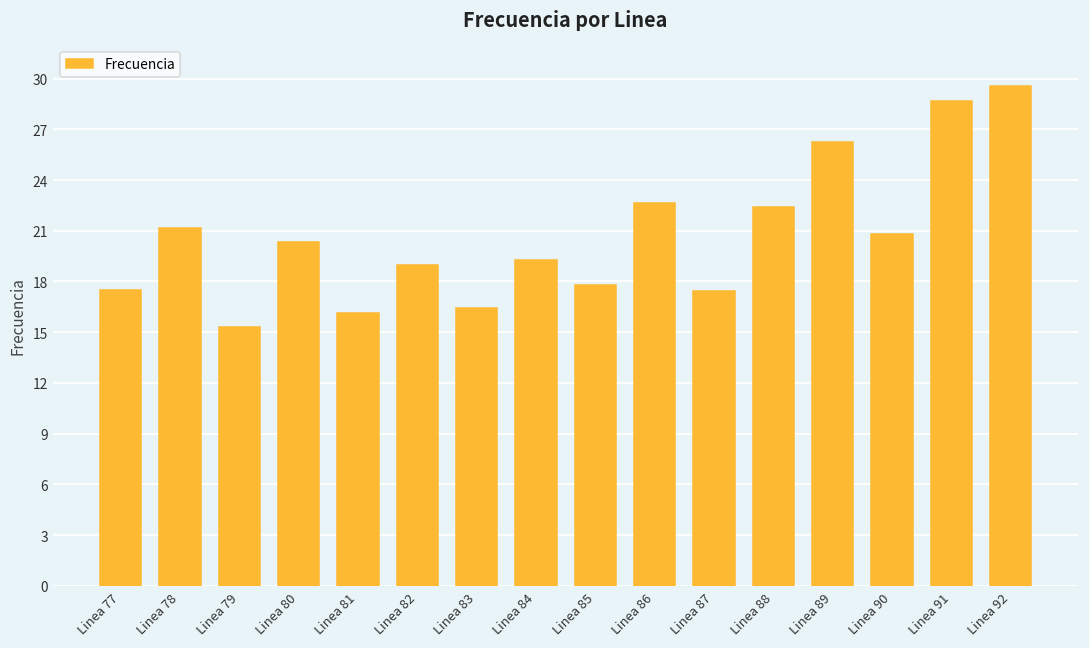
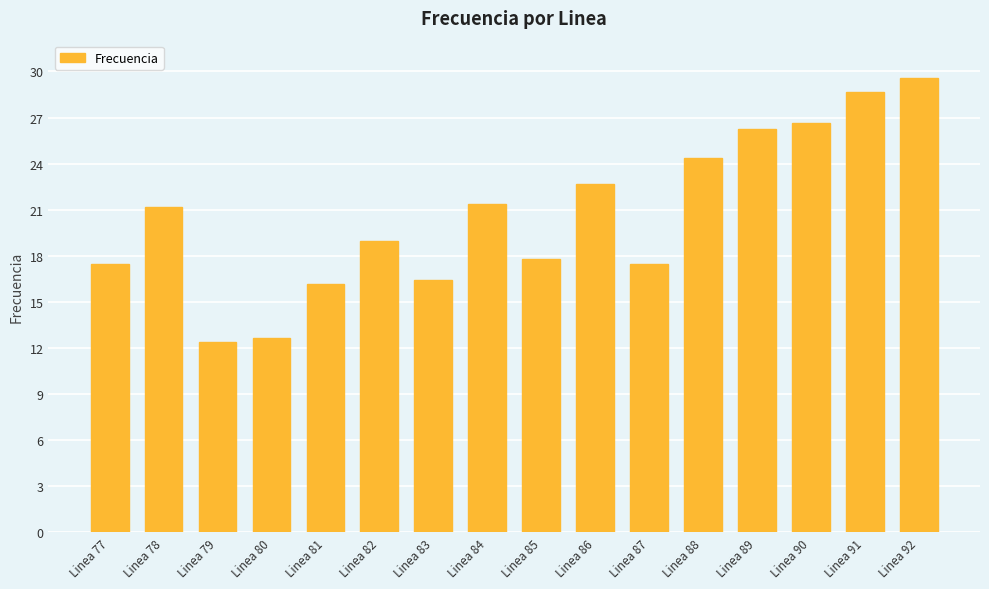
Linea 79: 15.3 -> 12.4
Linea 80: 20.3 -> 12.6
Linea 84: 19.3 -> 21.4
Linea 88: 22.4 -> 24.4
Linea 90: 20.8 -> 26.7
